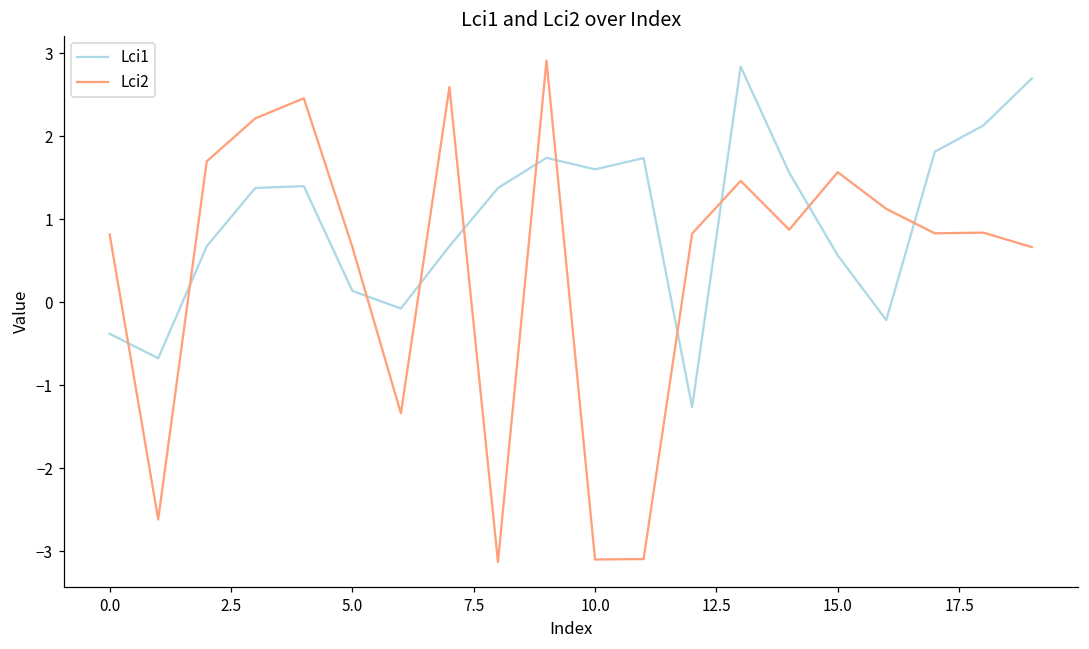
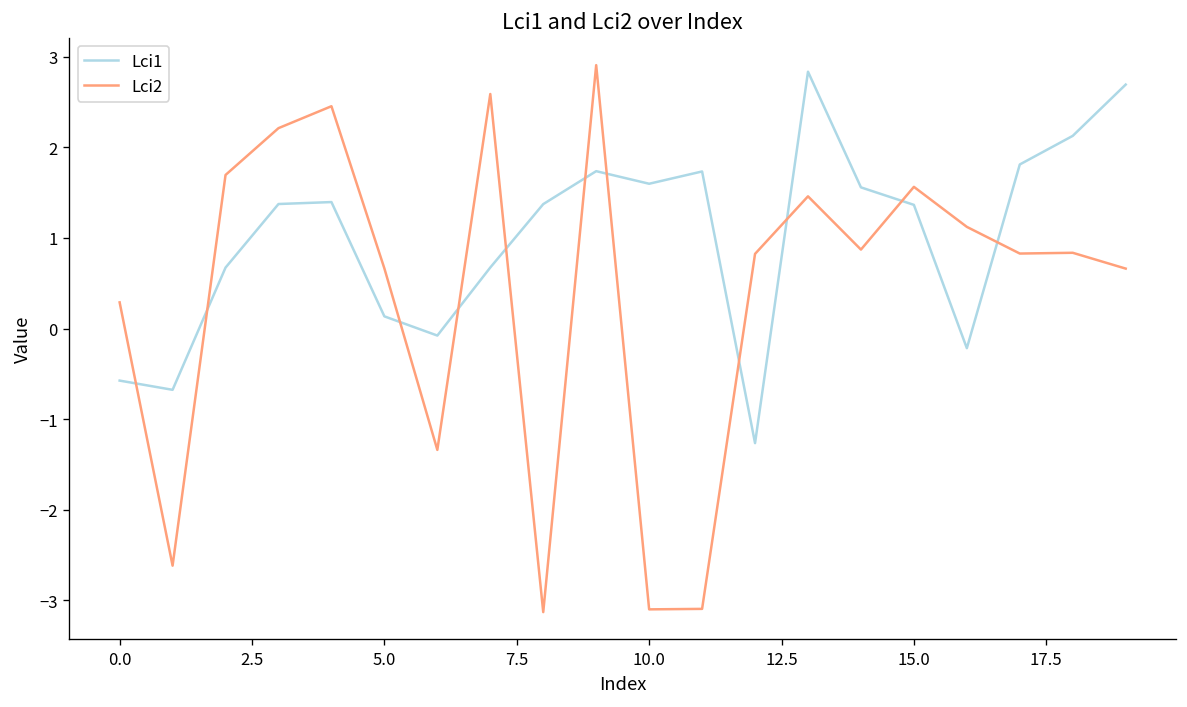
Lci1, 0.0: -0.4 -> -0.6
Lci2, 0.0: 0.8 -> 0.3
Lci1, 15.0: 0.6 -> 1.4
